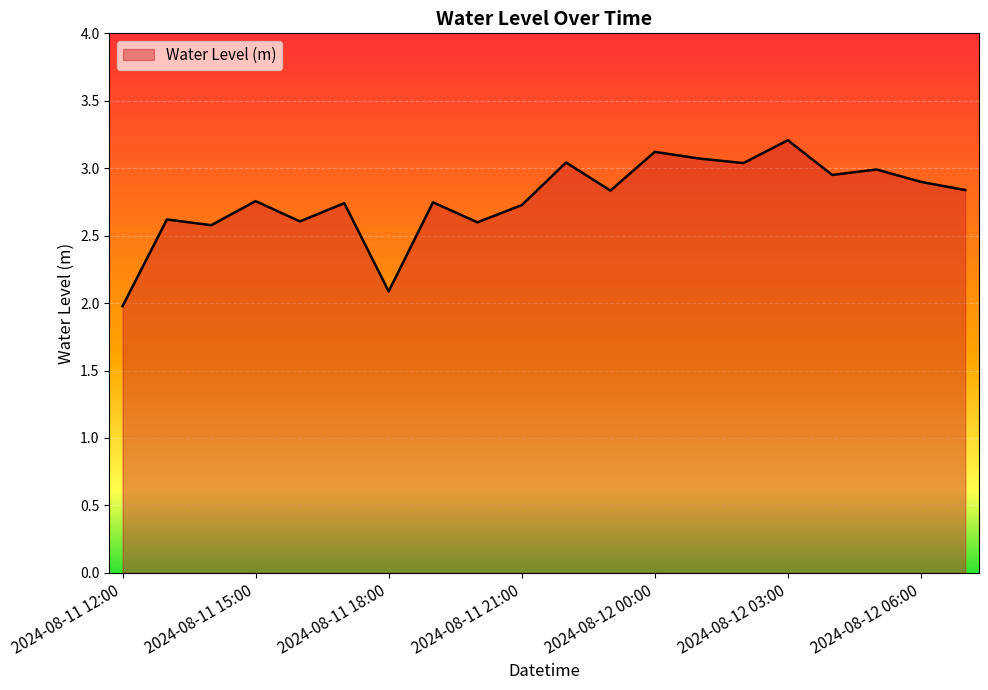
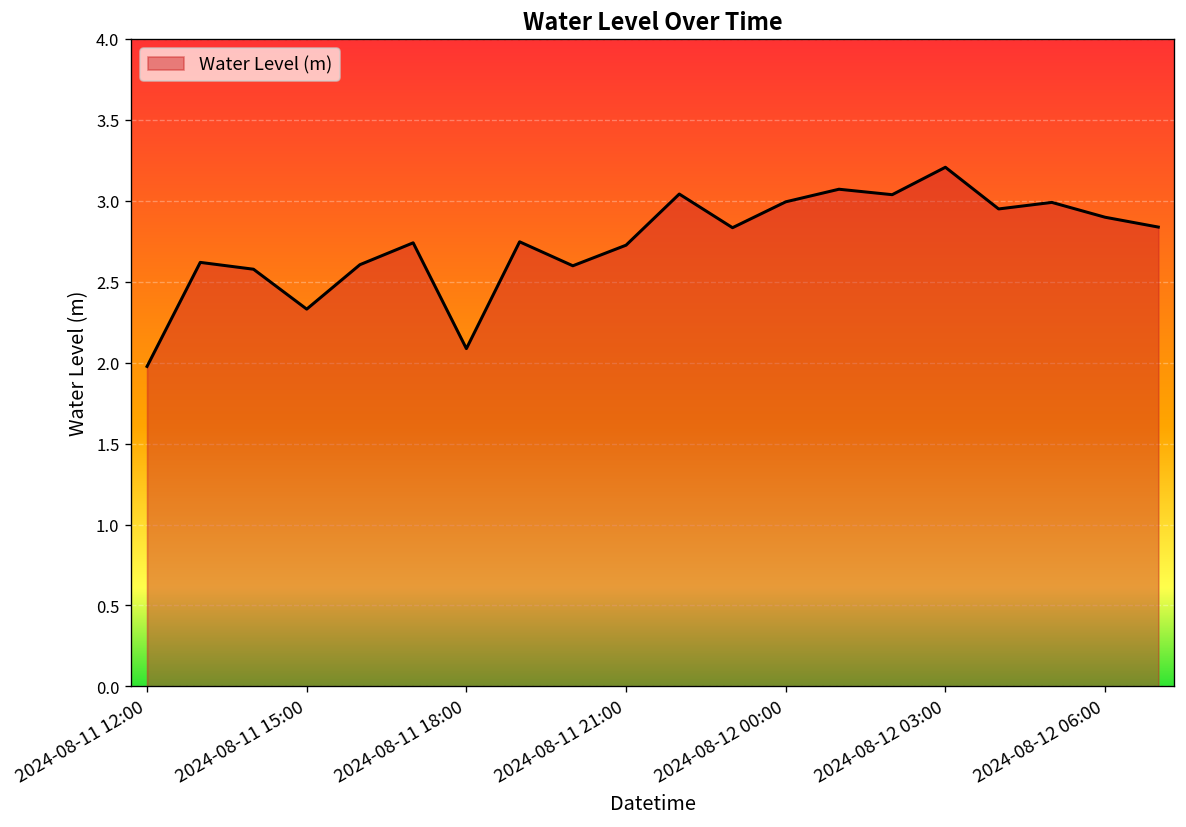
2024-08-11 15:00: 2.76 -> 2.33
2024-08-12 00:00: 3.12 -> 2.99
